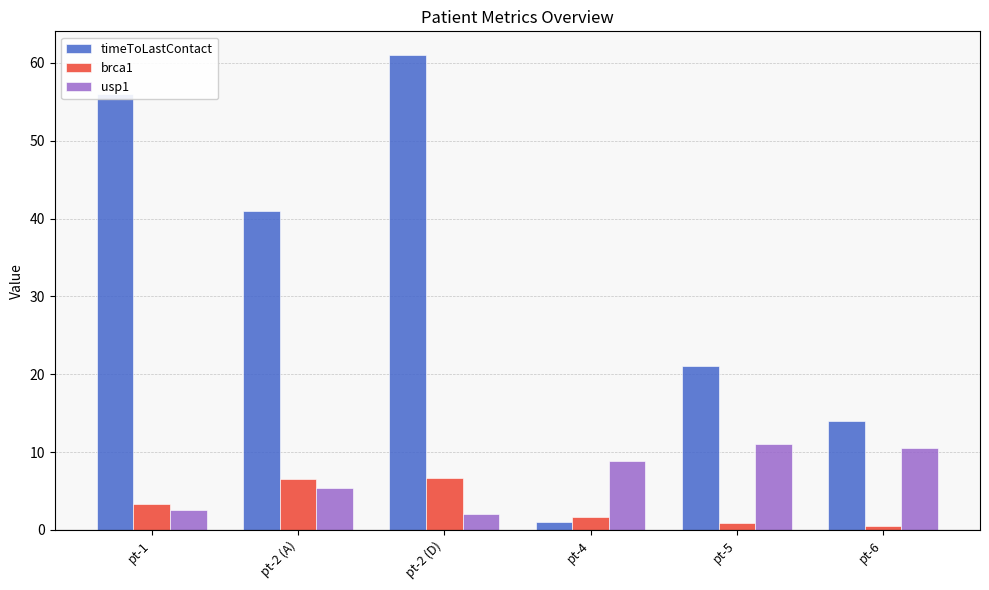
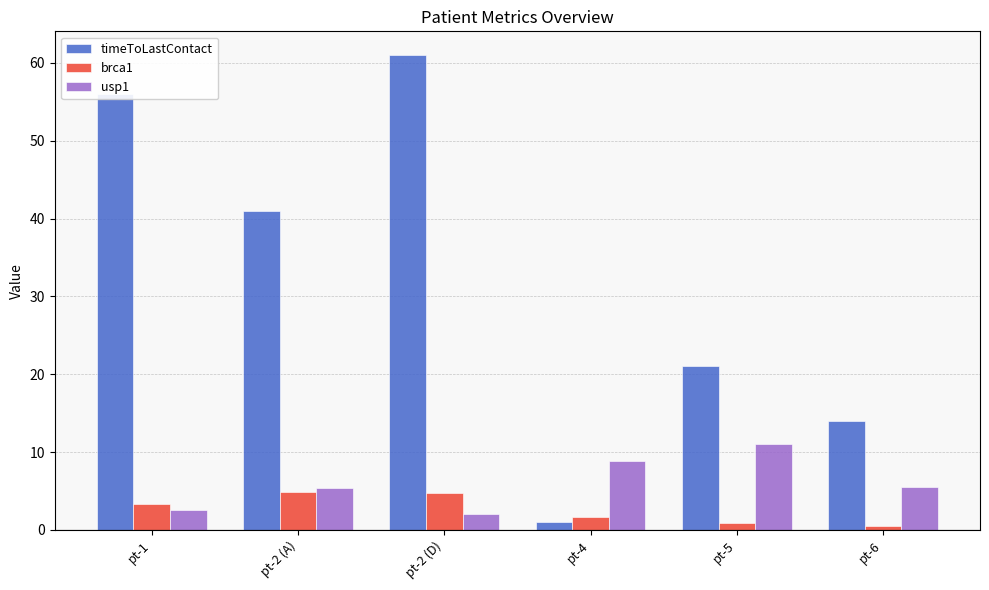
brca1, pt-2 (A): 7 -> 5
brca1, pt-2 (D): 7 -> 5
usp1, pt-6: 11 -> 6
